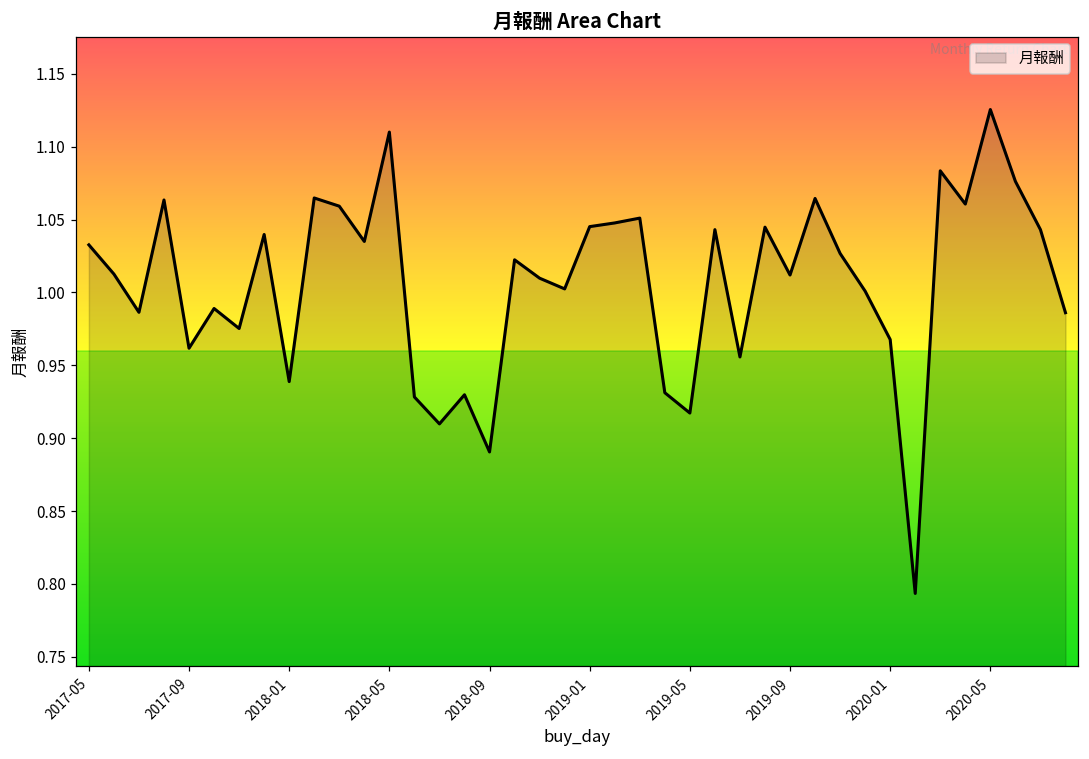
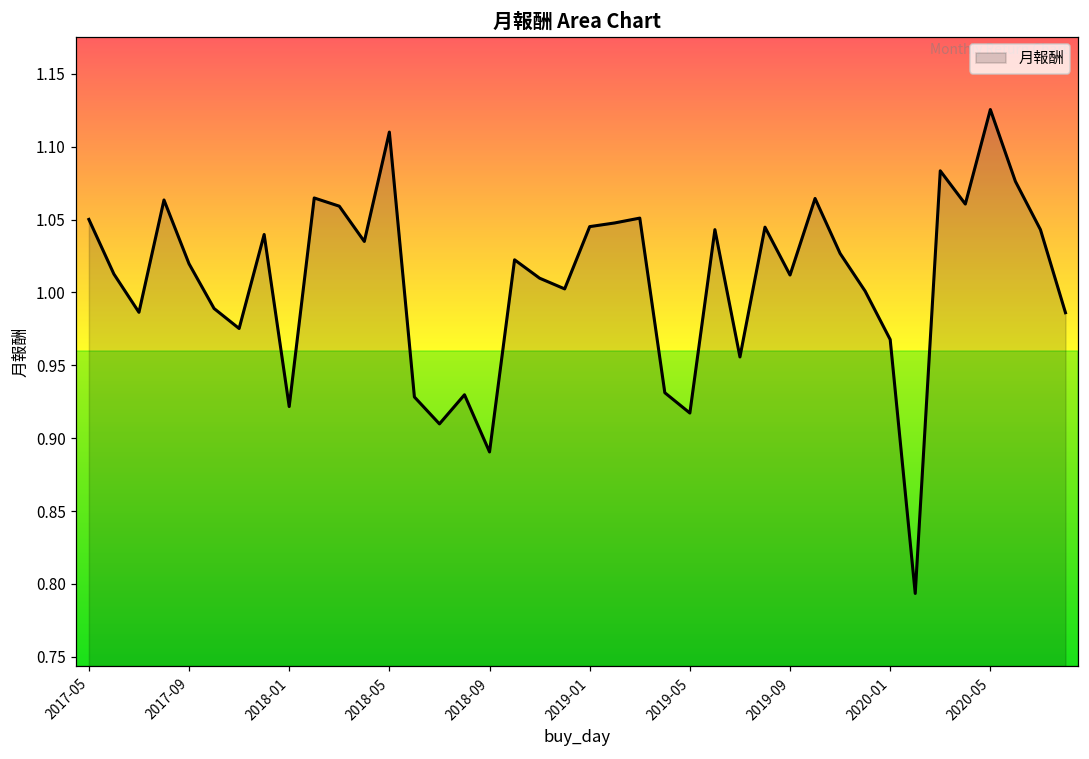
2017-05: 1.033 -> 1.050
2017-09: 0.962 -> 1.020
2018-01: 0.939 -> 0.922
